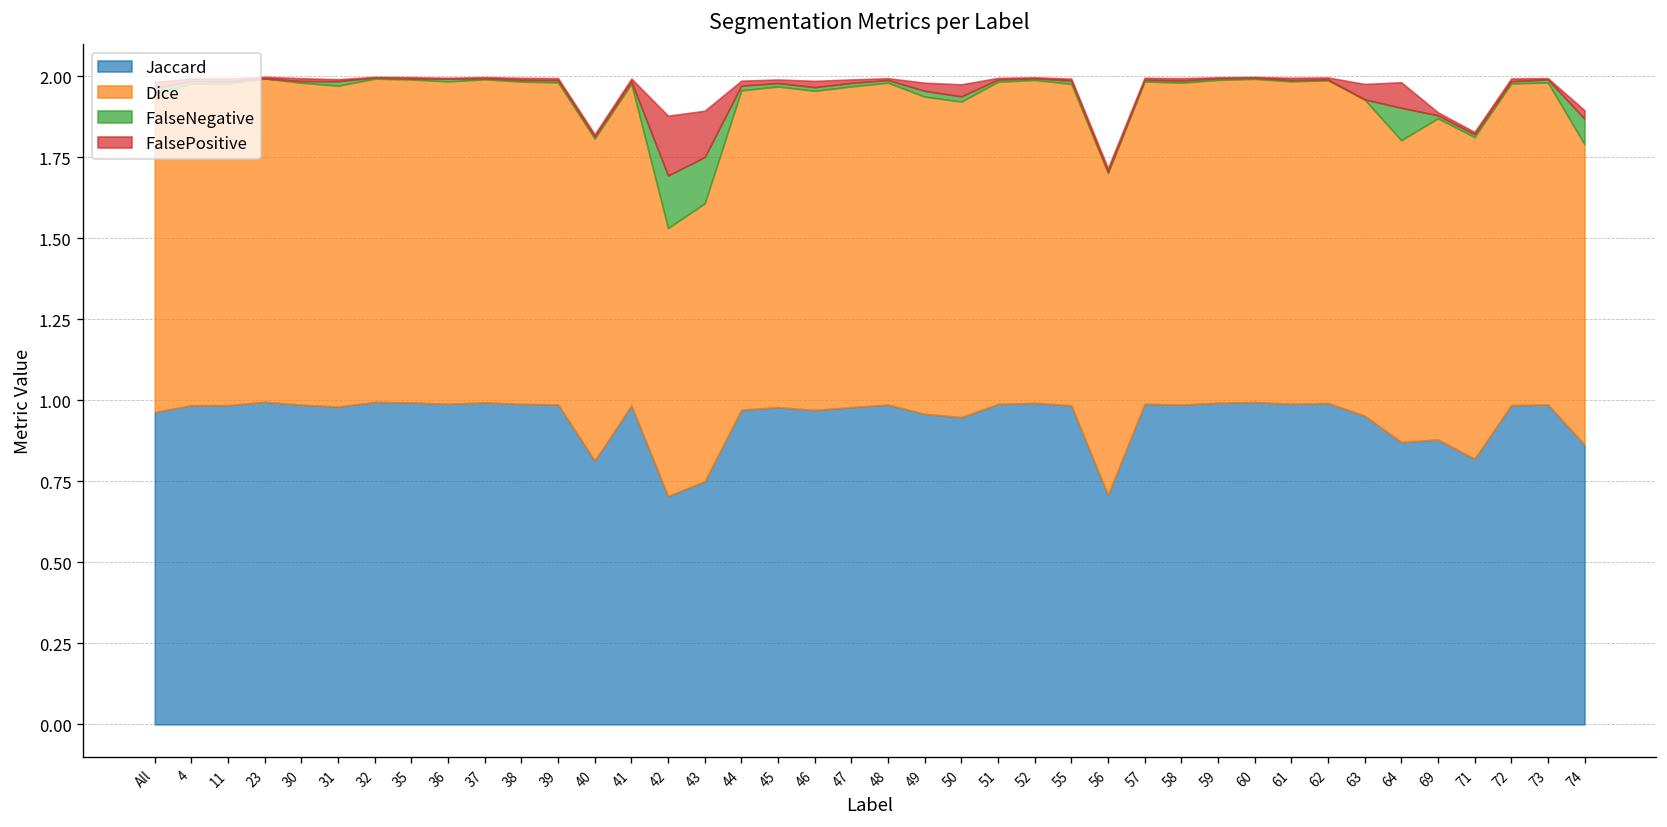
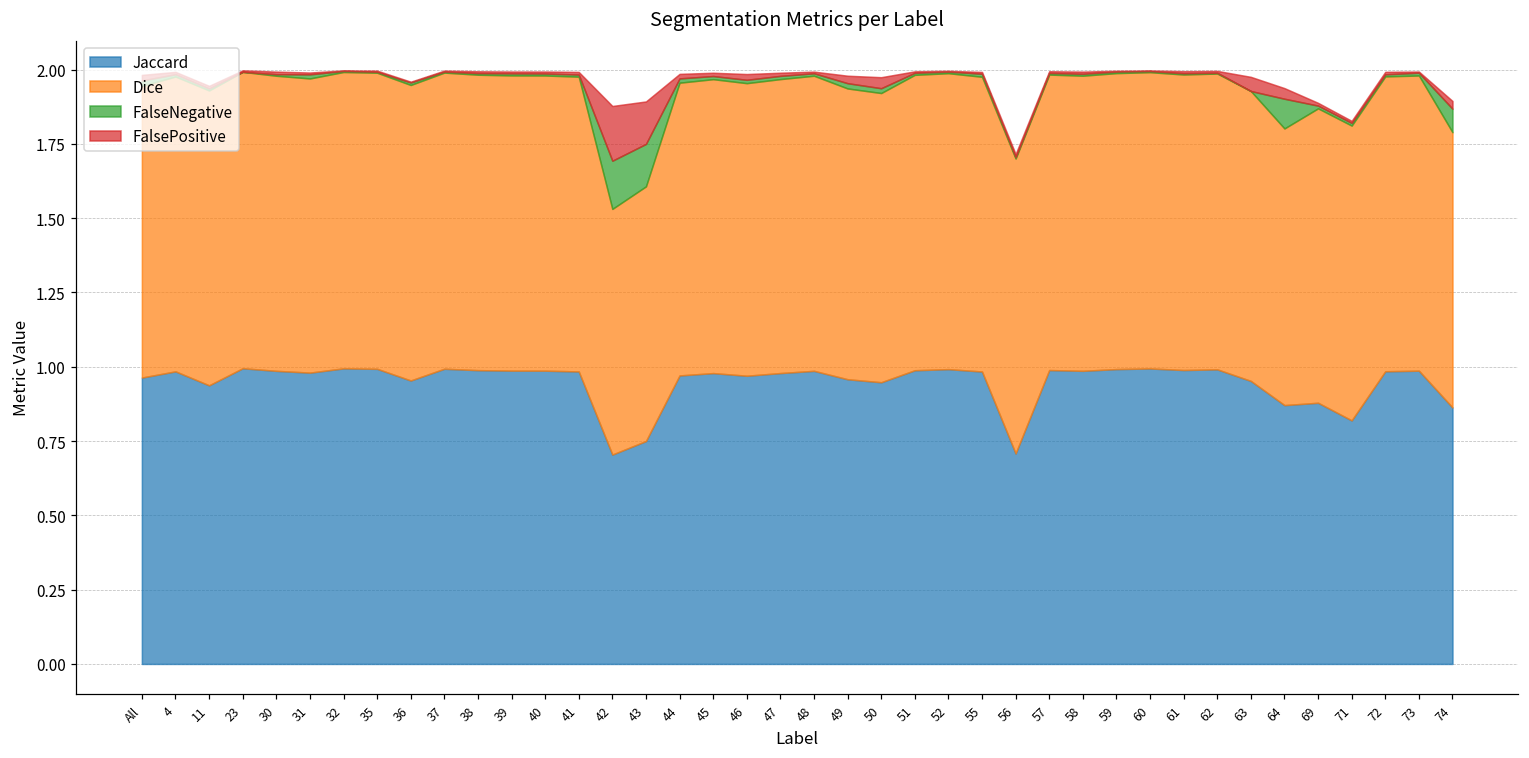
Jaccard, 11: 0.98 -> 0.94
Jaccard, 36: 0.99 -> 0.95
Jaccard, 40: 0.81 -> 0.99
FalsePositive, 64: 0.08 -> 0.04
